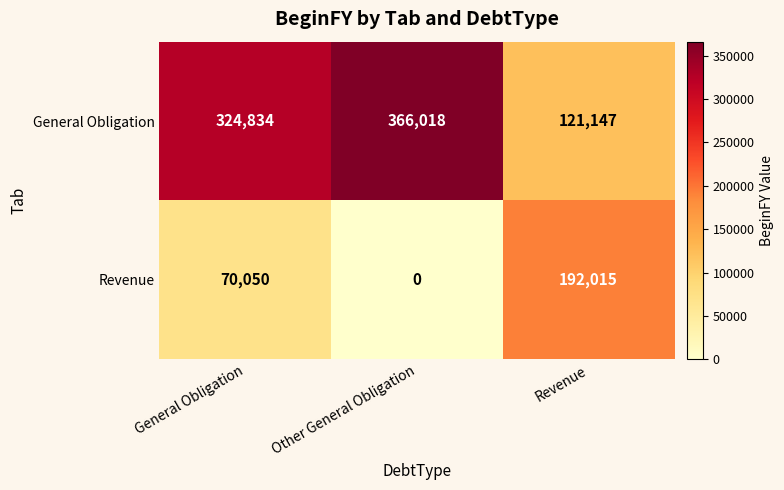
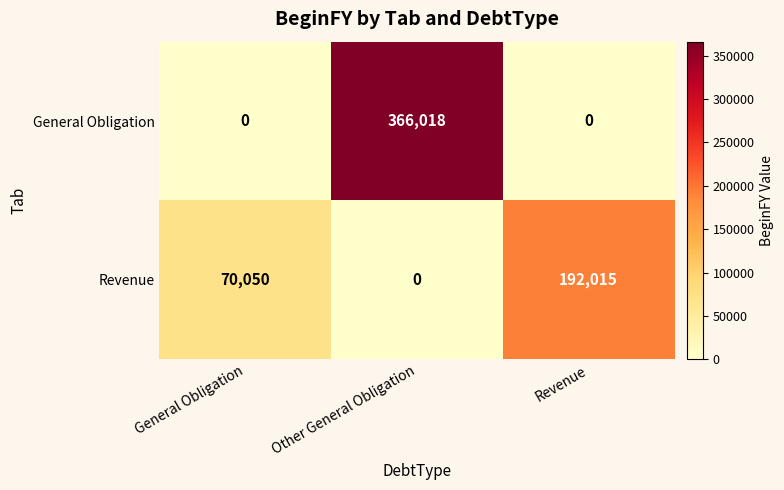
General Obligation, General Obligation: 324,834 -> 0
General Obligation, Revenue: 121,147 -> 0
